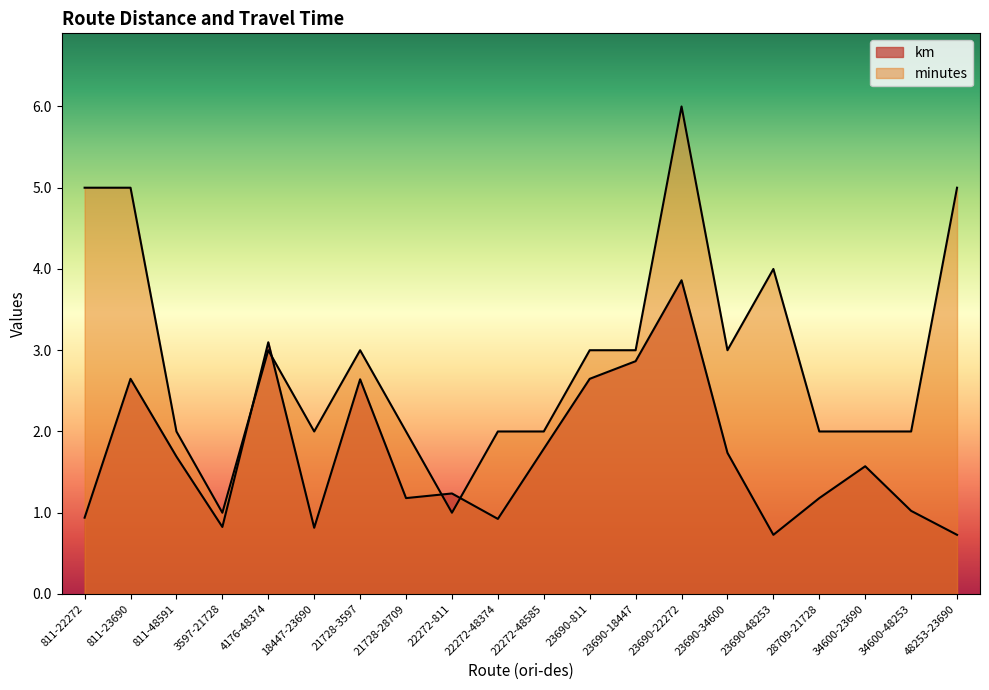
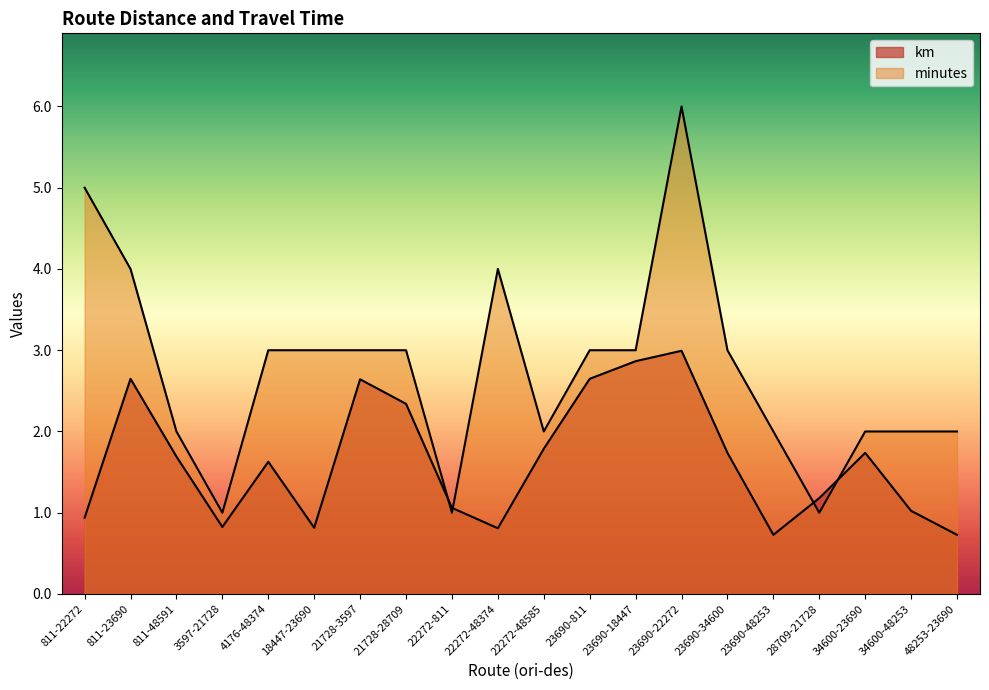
minutes, 811-23690: 5 -> 4
km, 4176-48374: 3.1 -> 1.6
minutes, 18447-23690: 2 -> 3
km, 21728-28709: 1.2 -> 2.3
minutes, 21728-28709: 2 -> 3
km, 22272-811: 1.2 -> 1.1
km, 22272-48374: 0.9 -> 0.8
minutes, 22272-48374: 2 -> 4
km, 23690-22272: 3.9 -> 3.0
minutes, 23690-48253: 4 -> 2
minutes, 28709-21728: 2 -> 1
km, 34600-23690: 1.6 -> 1.7
minutes, 48253-23690: 5 -> 2
